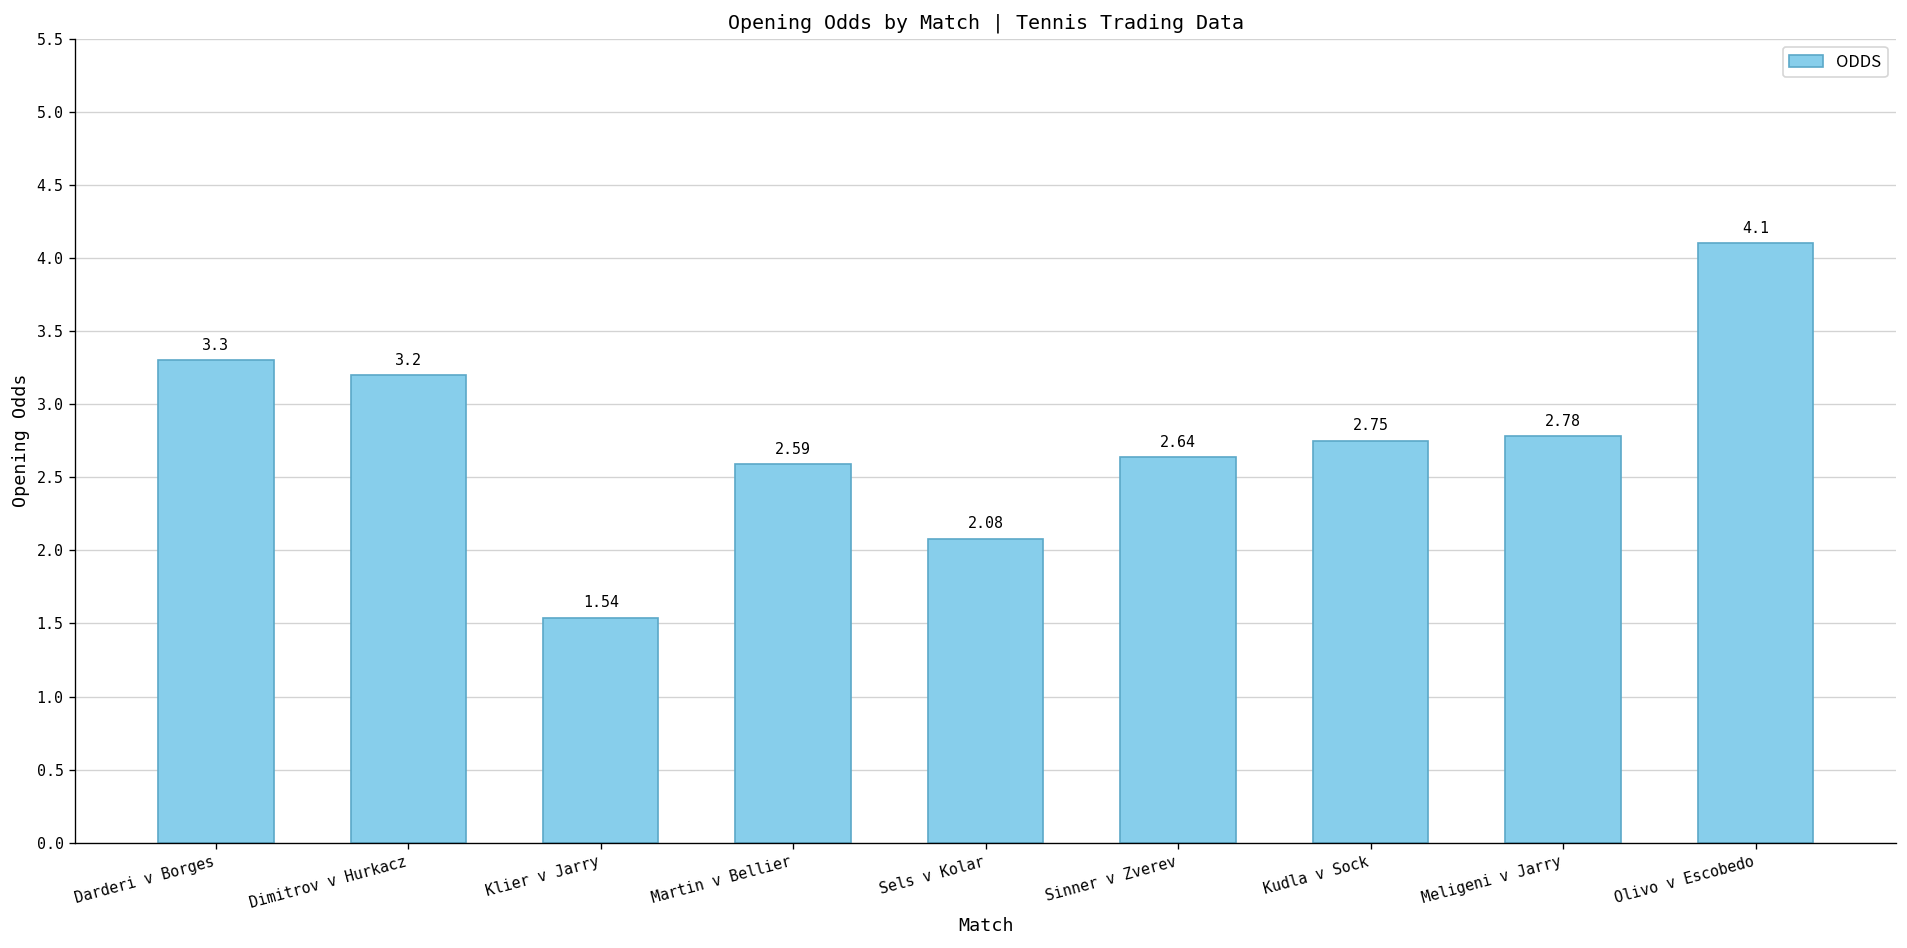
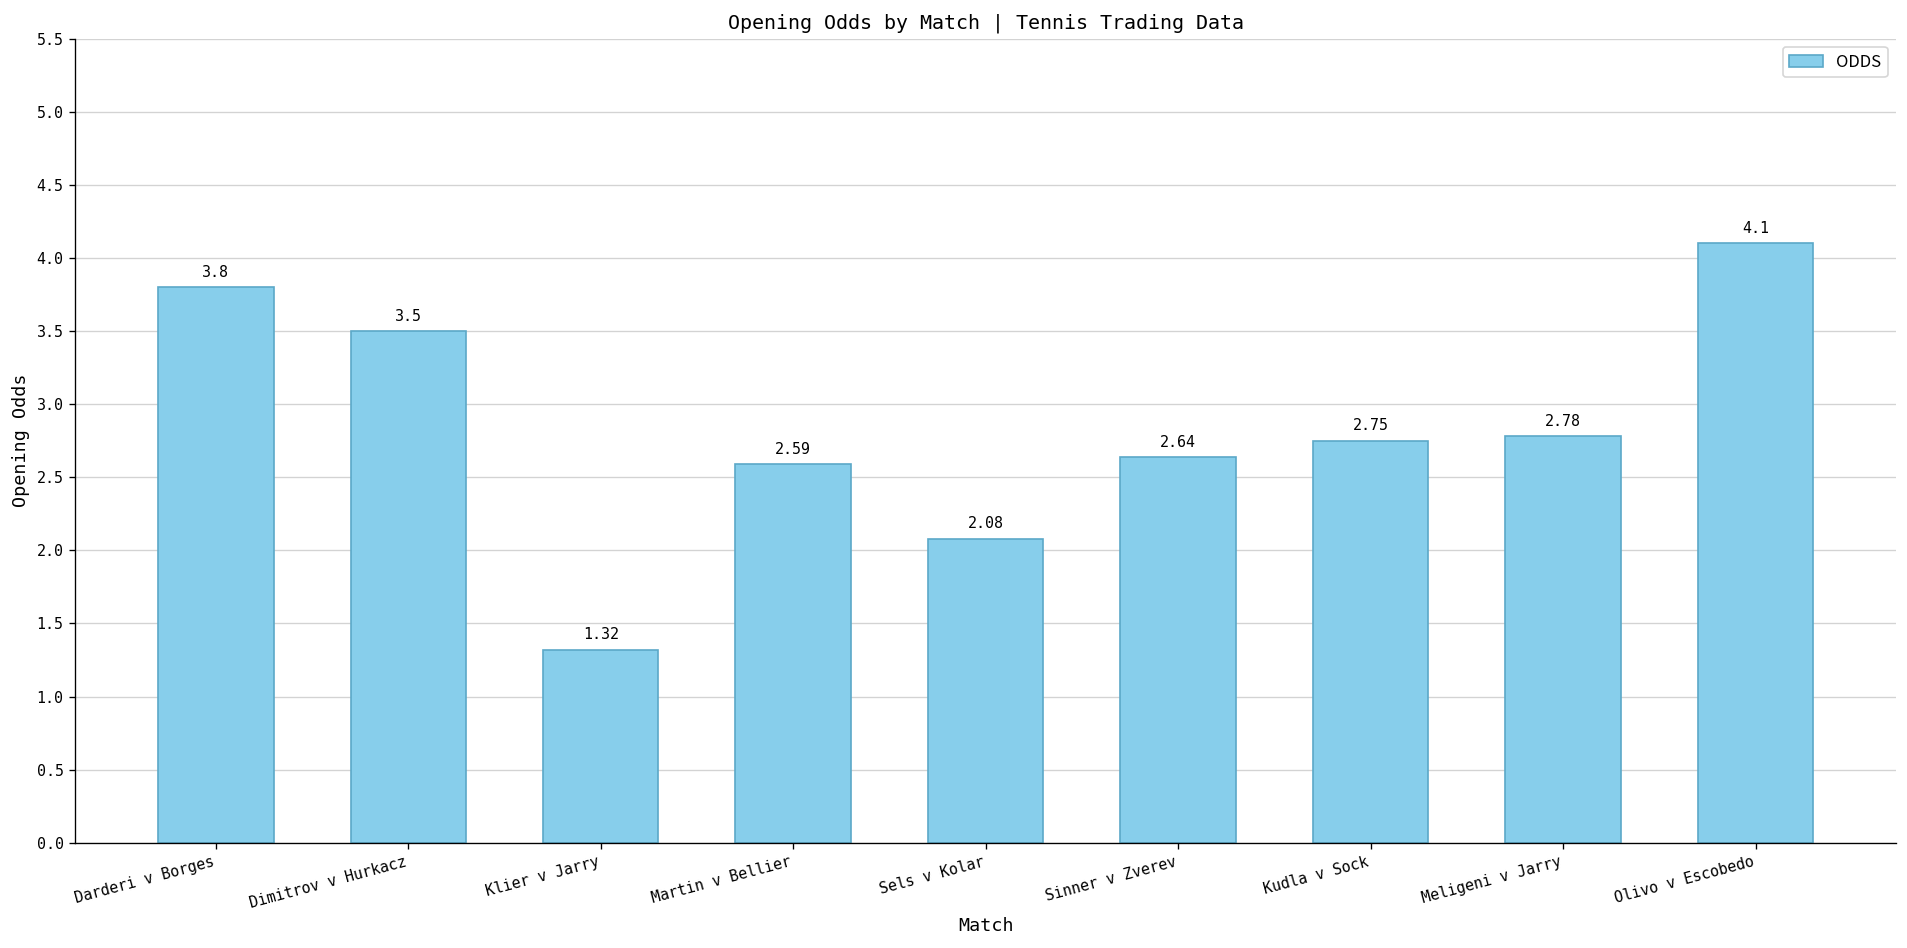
Darderi v Borges: 3.3 -> 3.8
Dimitrov v Hurkacz: 3.2 -> 3.5
Klier v Jarry: 1.54 -> 1.32
